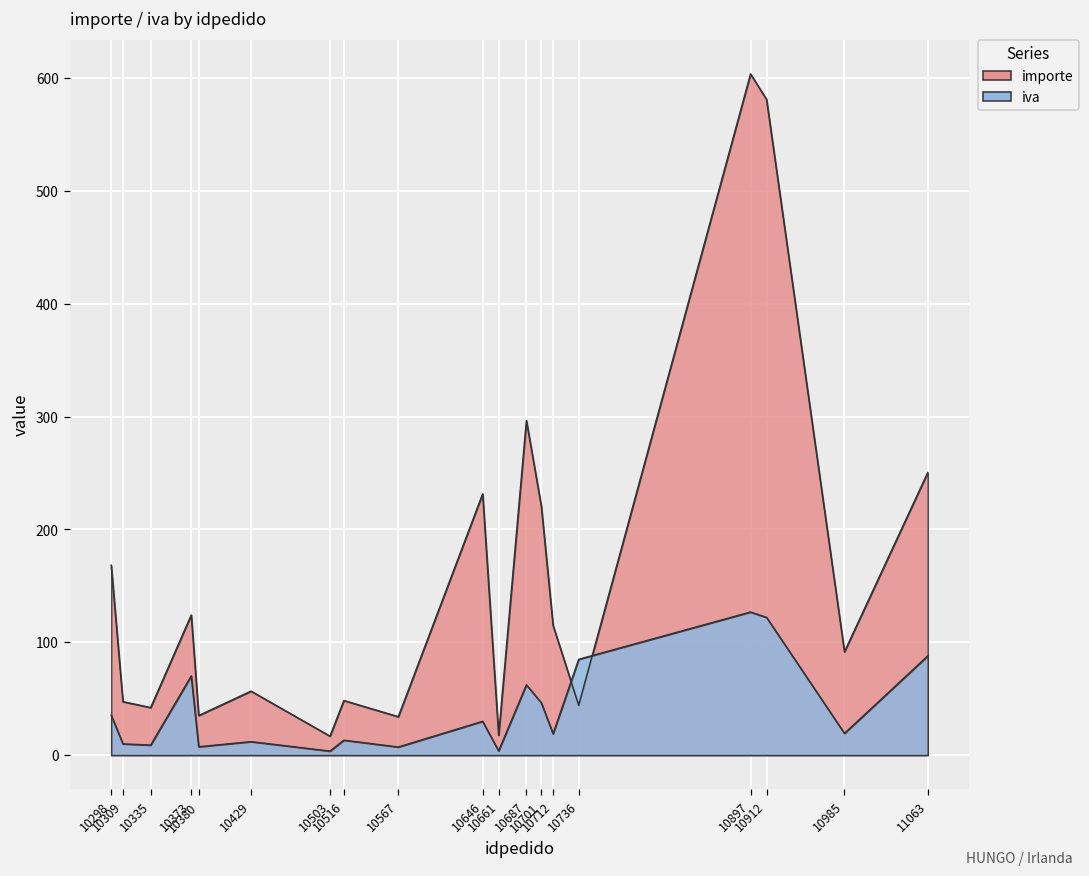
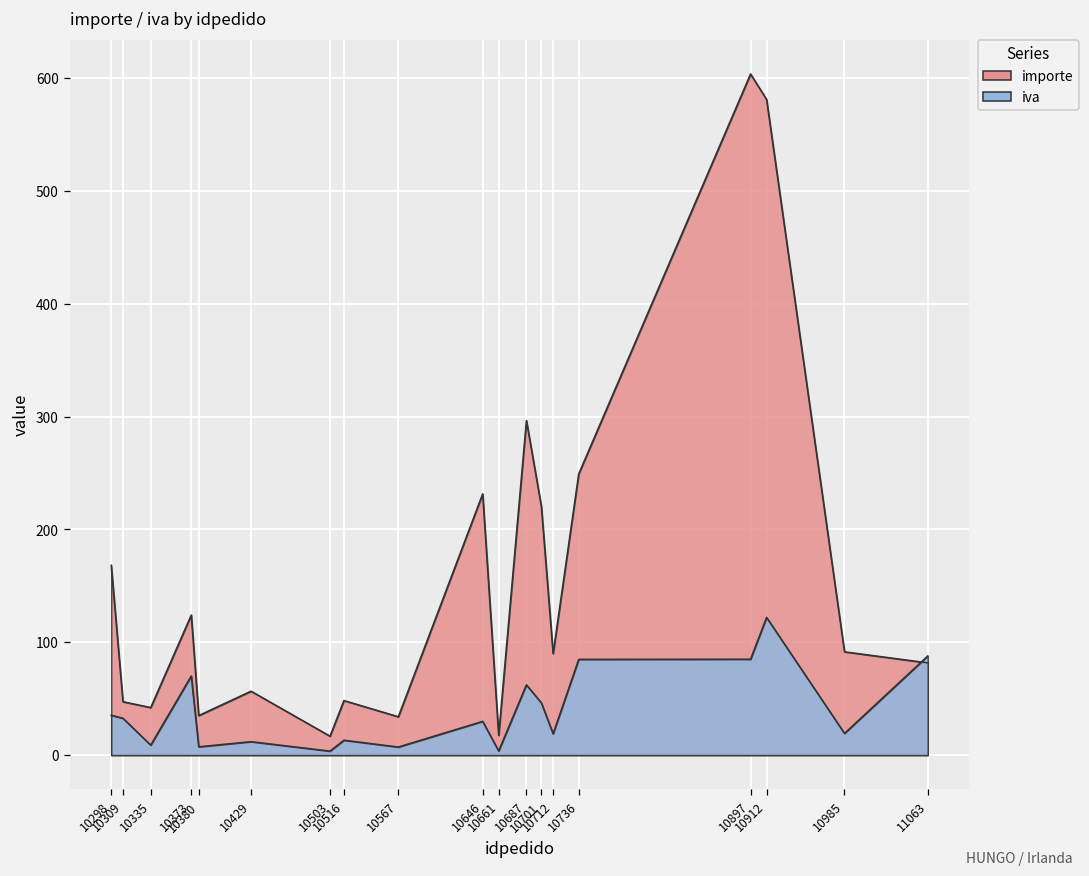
iva, 10309: 10 -> 33
importe, 10712: 115 -> 90
importe, 10736: 44 -> 249
iva, 10897: 127 -> 85
importe, 11063: 250 -> 82
